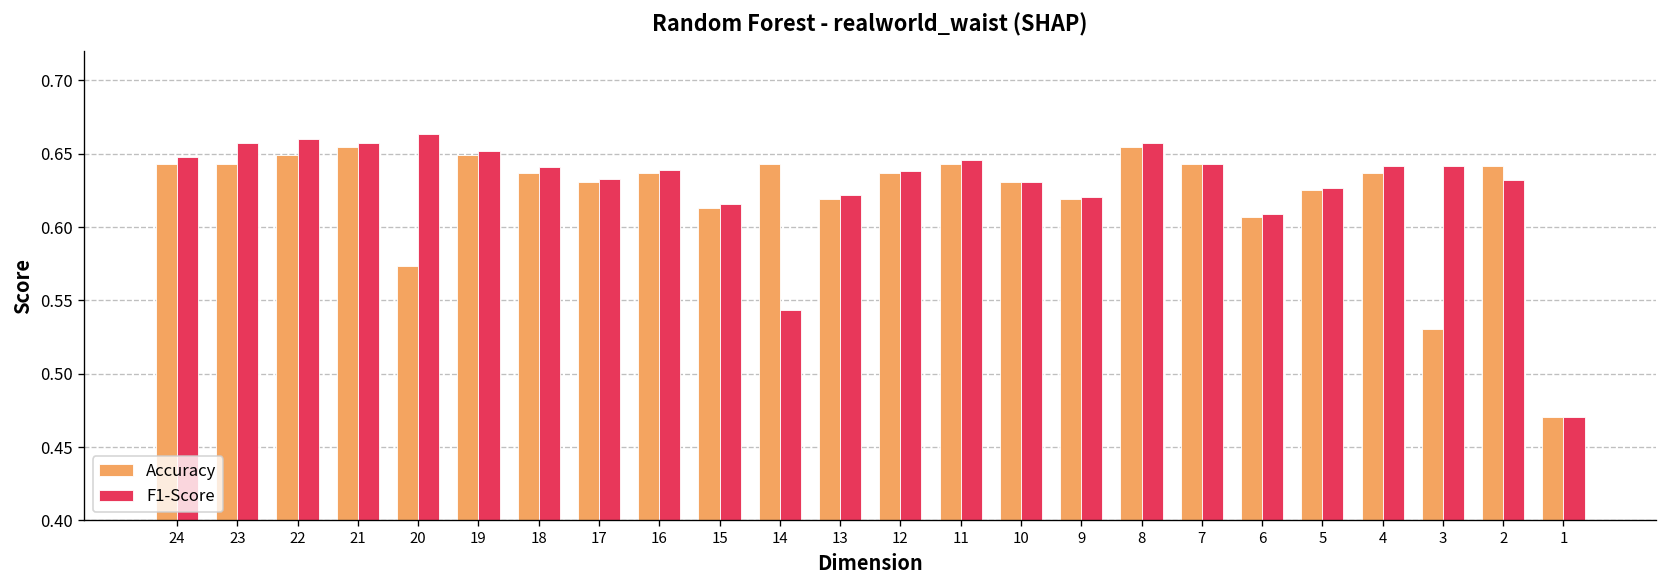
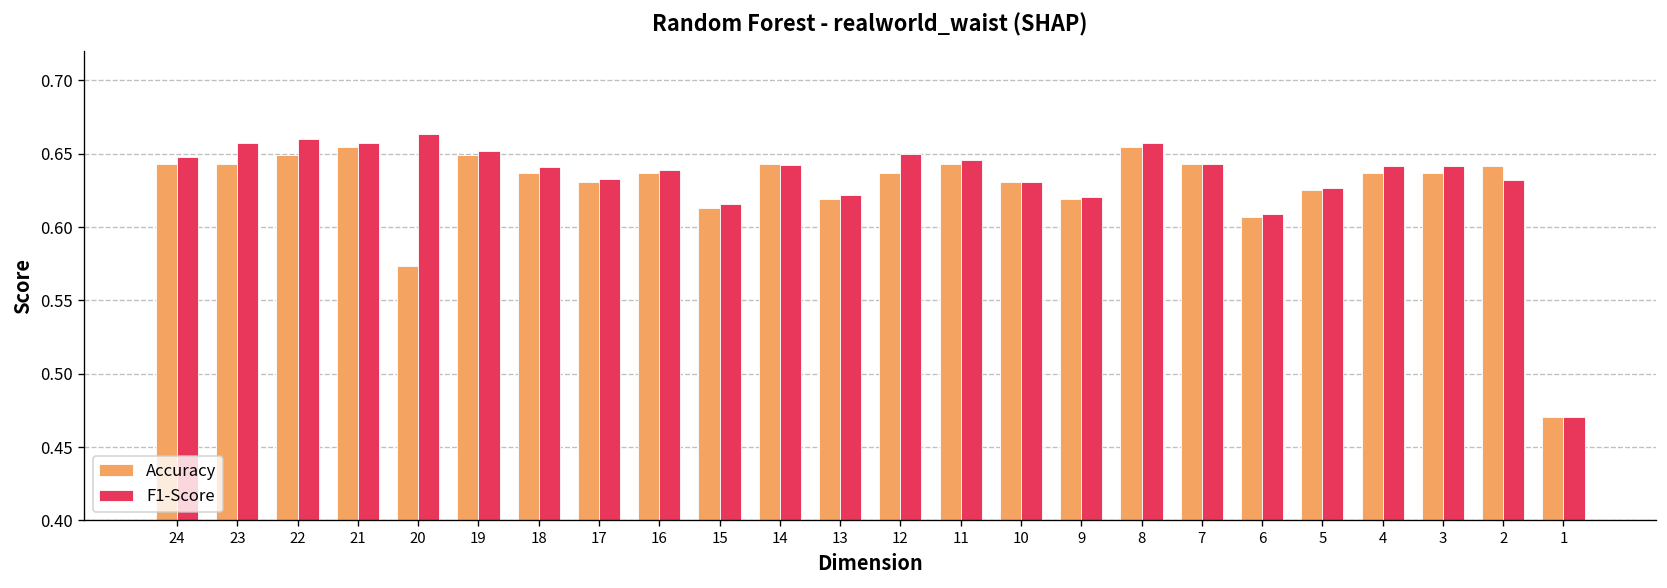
F1-Score, 14: 0.544 -> 0.643
F1-Score, 12: 0.638 -> 0.650
Accuracy, 3: 0.530 -> 0.637
